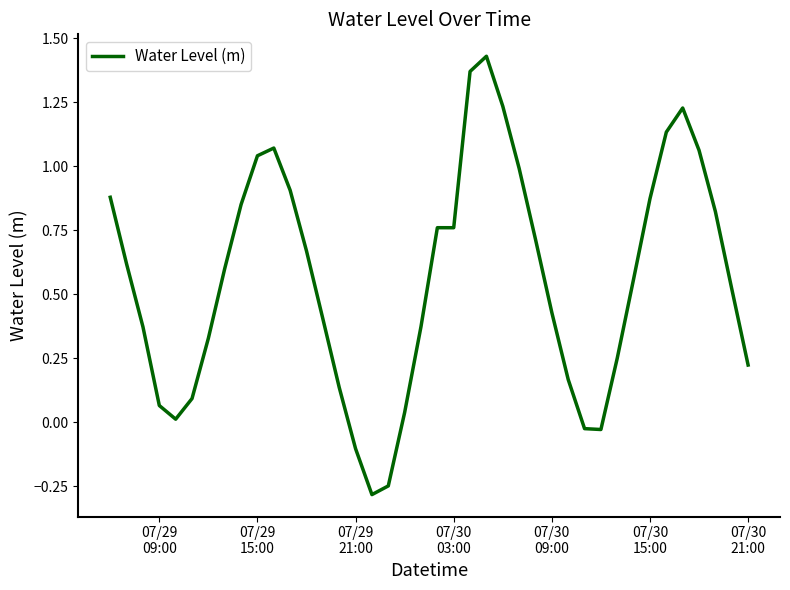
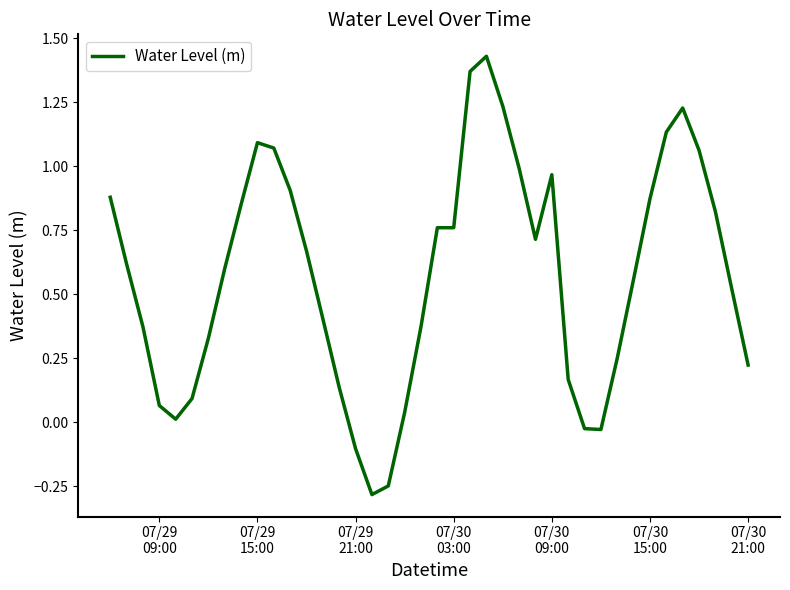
07/29 15:00: 1.04 -> 1.09
07/30 09:00: 0.43 -> 0.97
